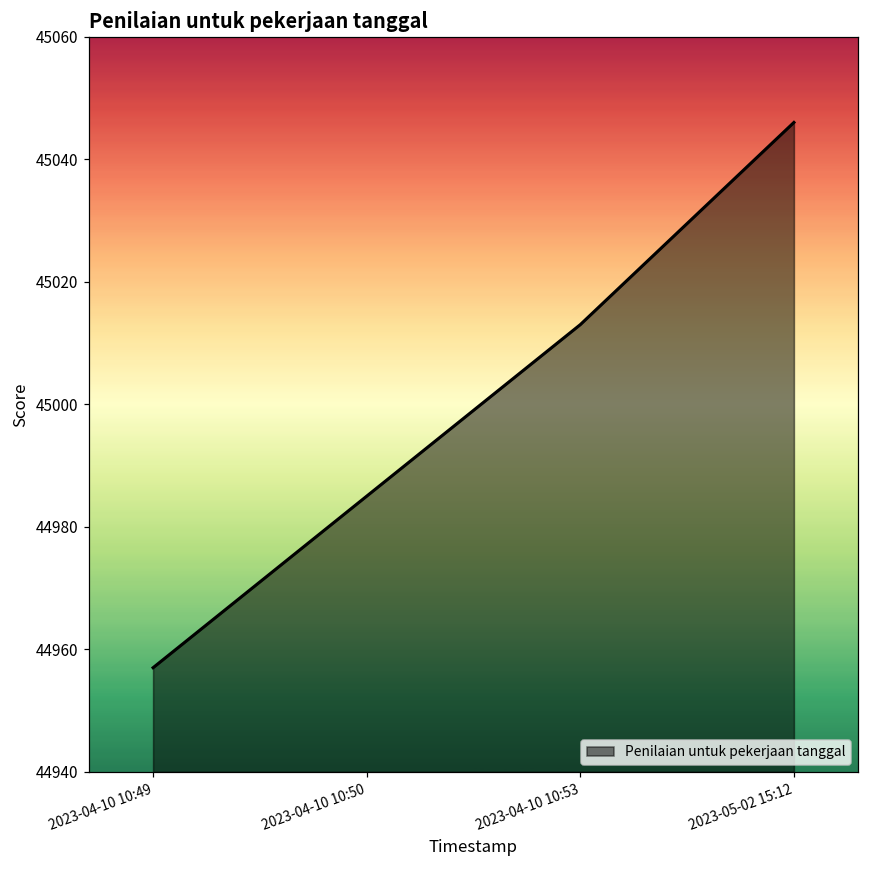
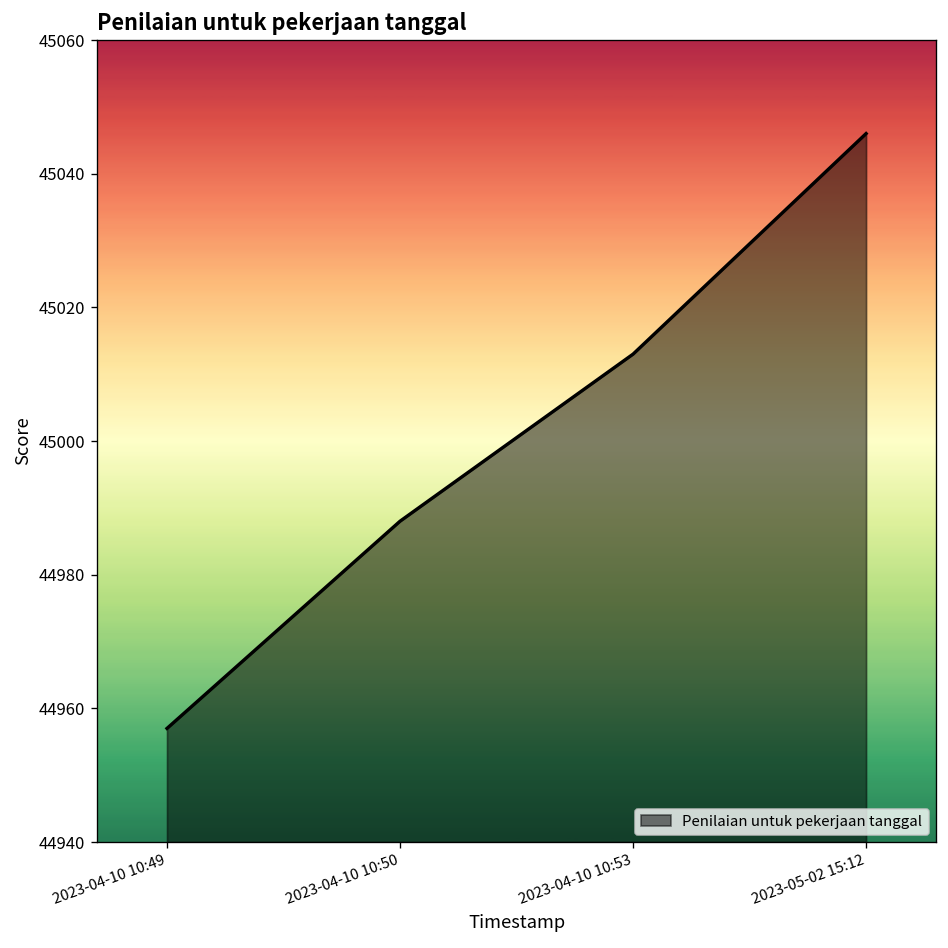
2023-04-10 10:50: 44985 -> 44988
